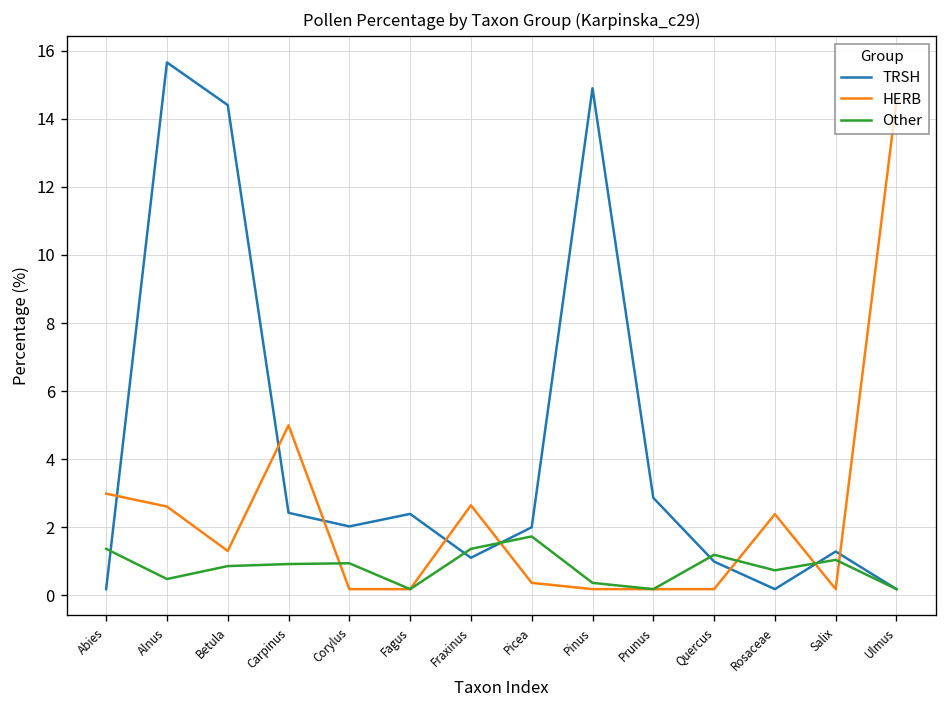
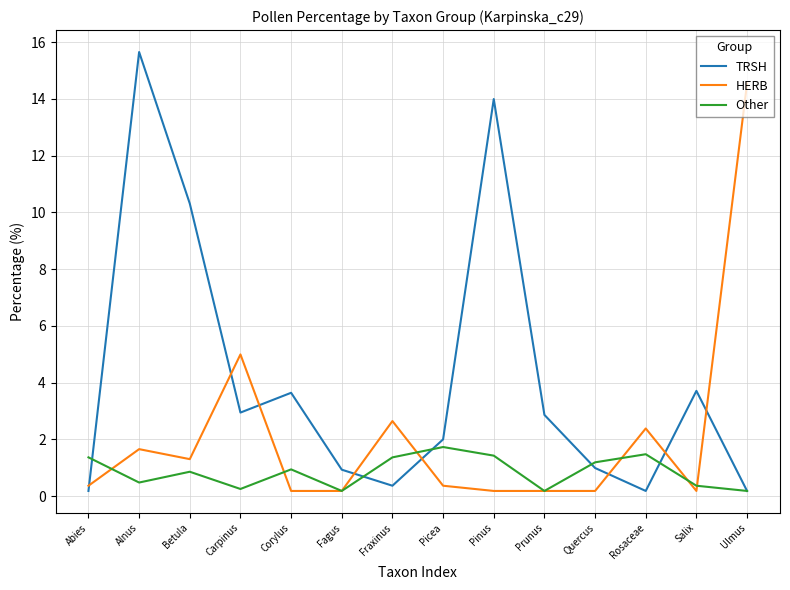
HERB, Abies: 3.0 -> 0.4
HERB, Alnus: 2.6 -> 1.7
TRSH, Betula: 14.4 -> 10.3
TRSH, Carpinus: 2.4 -> 2.9
Other, Carpinus: 0.9 -> 0.3
TRSH, Corylus: 2.0 -> 3.6
TRSH, Fagus: 2.4 -> 0.9
TRSH, Fraxinus: 1.1 -> 0.4
TRSH, Pinus: 14.9 -> 14.0
Other, Pinus: 0.4 -> 1.4
Other, Rosaceae: 0.7 -> 1.5
TRSH, Salix: 1.3 -> 3.7
Other, Salix: 1.0 -> 0.4
